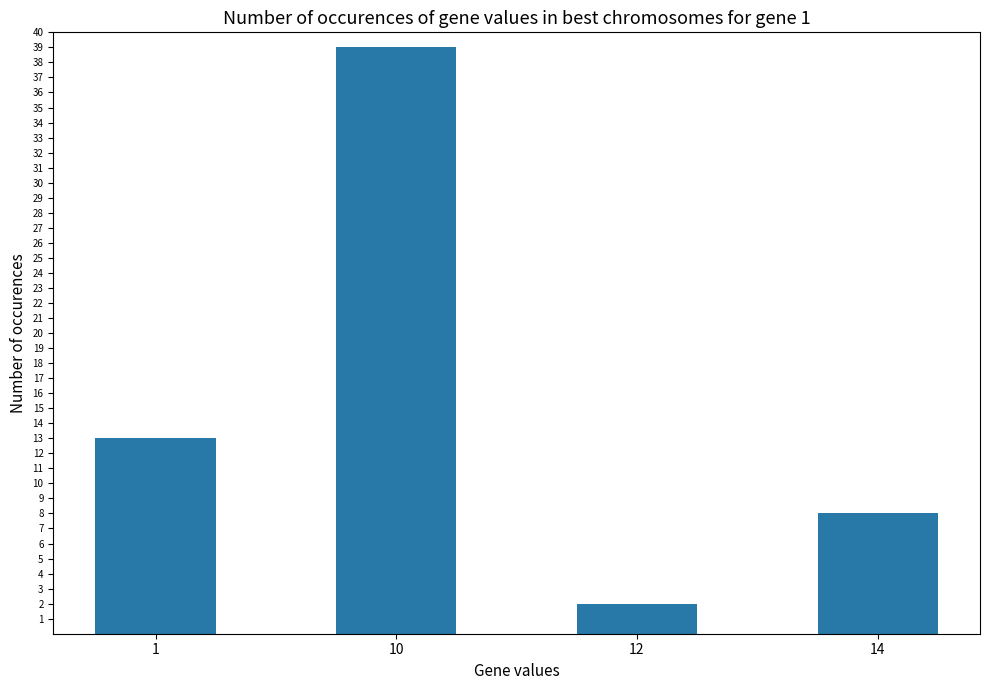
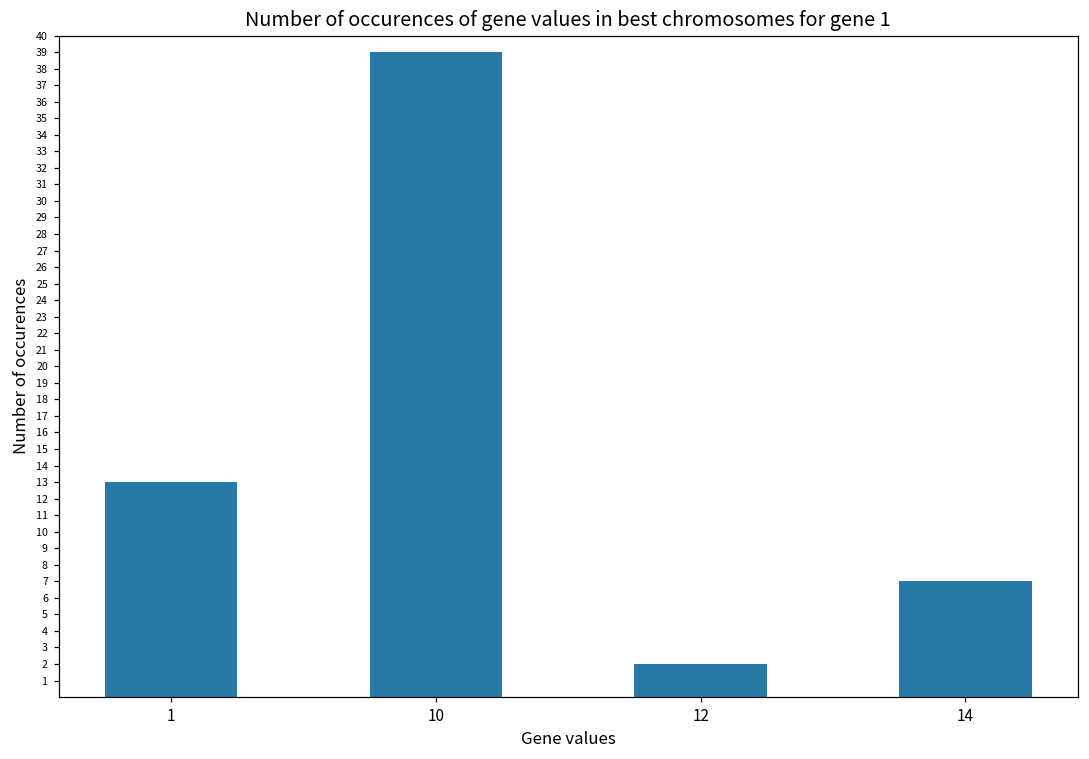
14: 8 -> 7
